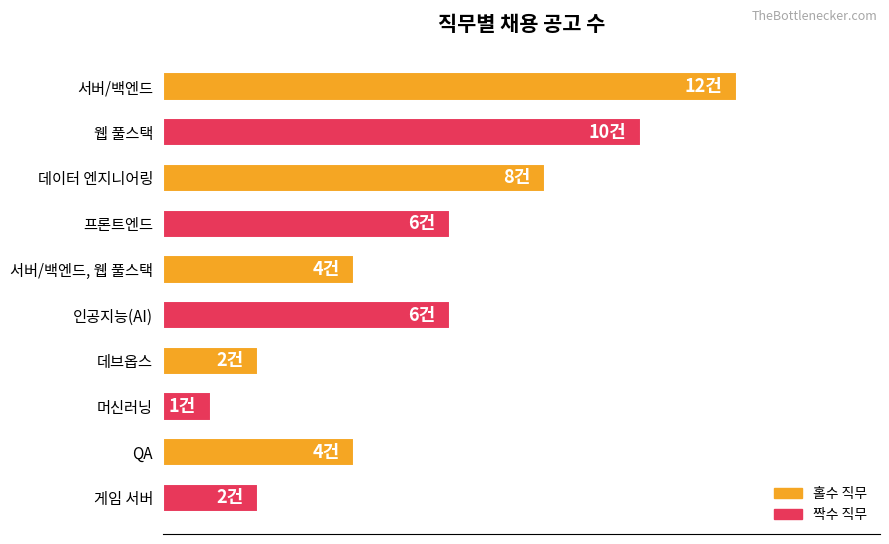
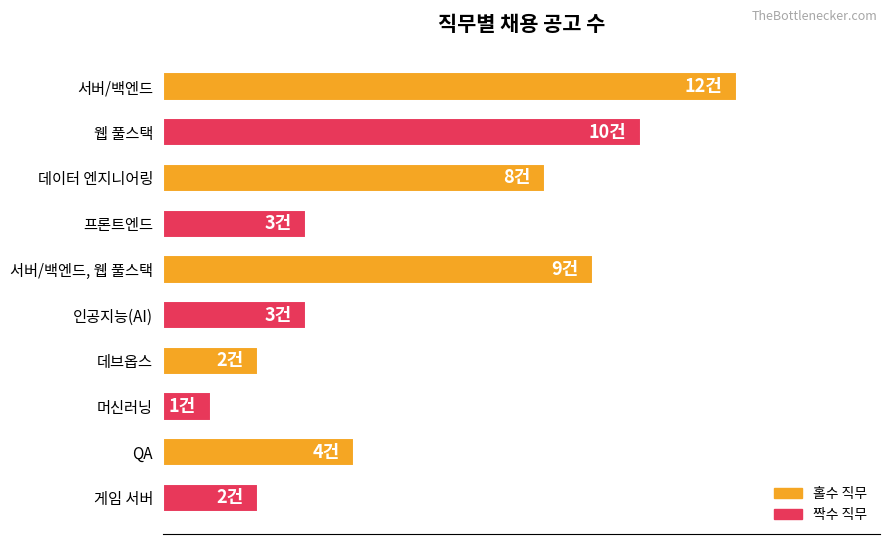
프론트엔드: 6건 -> 3건
서버/백엔드, 웹 풀스택: 4건 -> 9건
인공지능(AI): 6건 -> 3건
